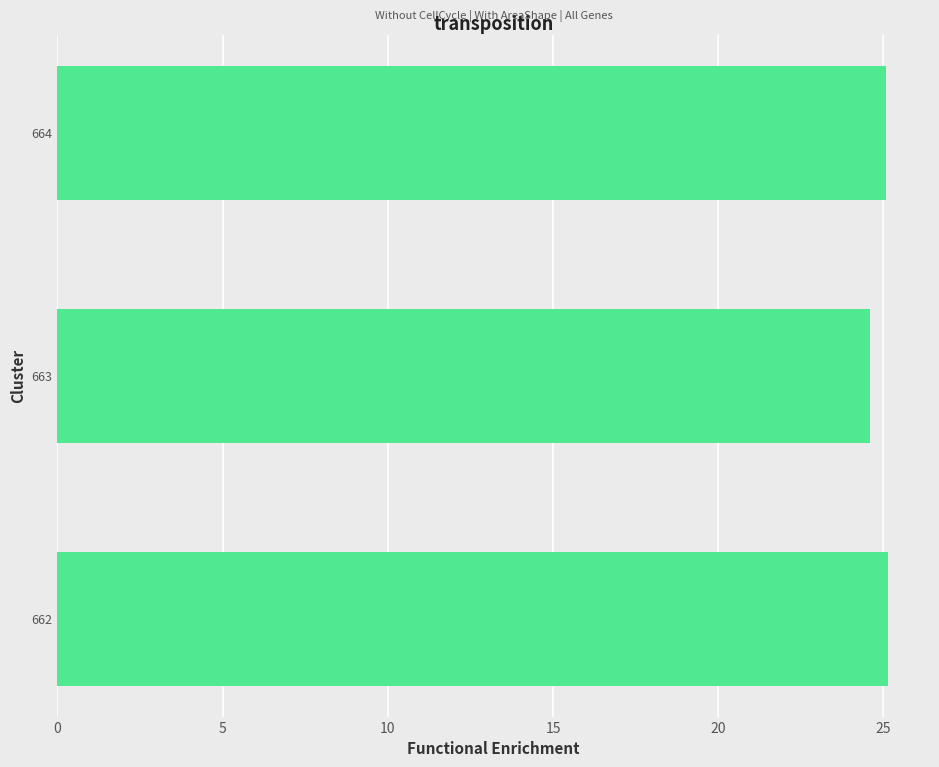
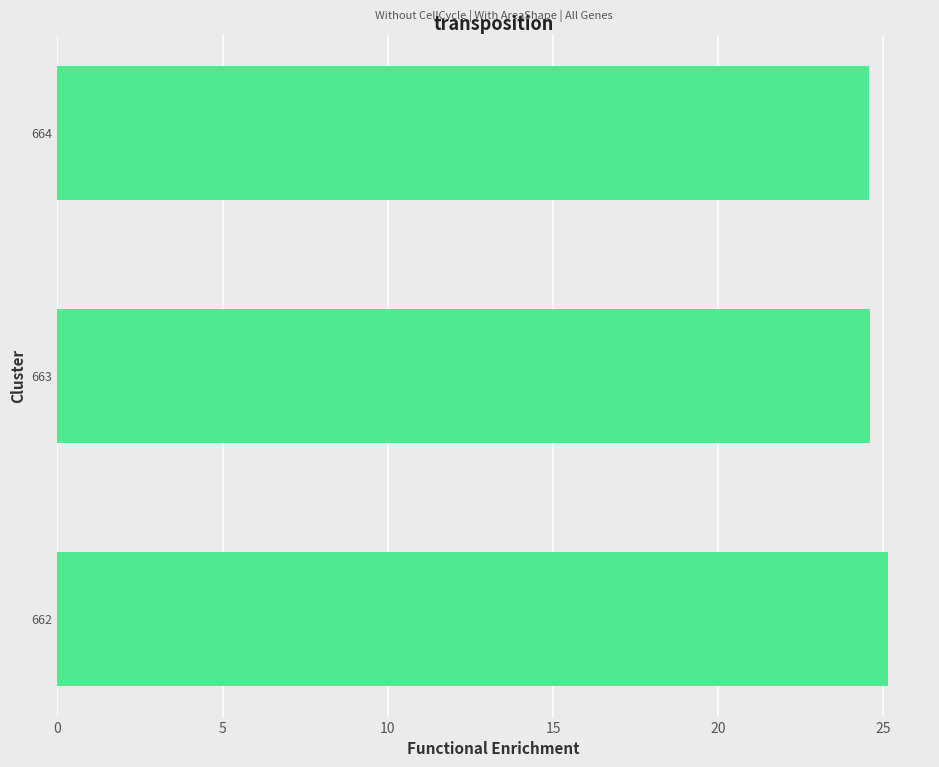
664: 25.1 -> 24.6
